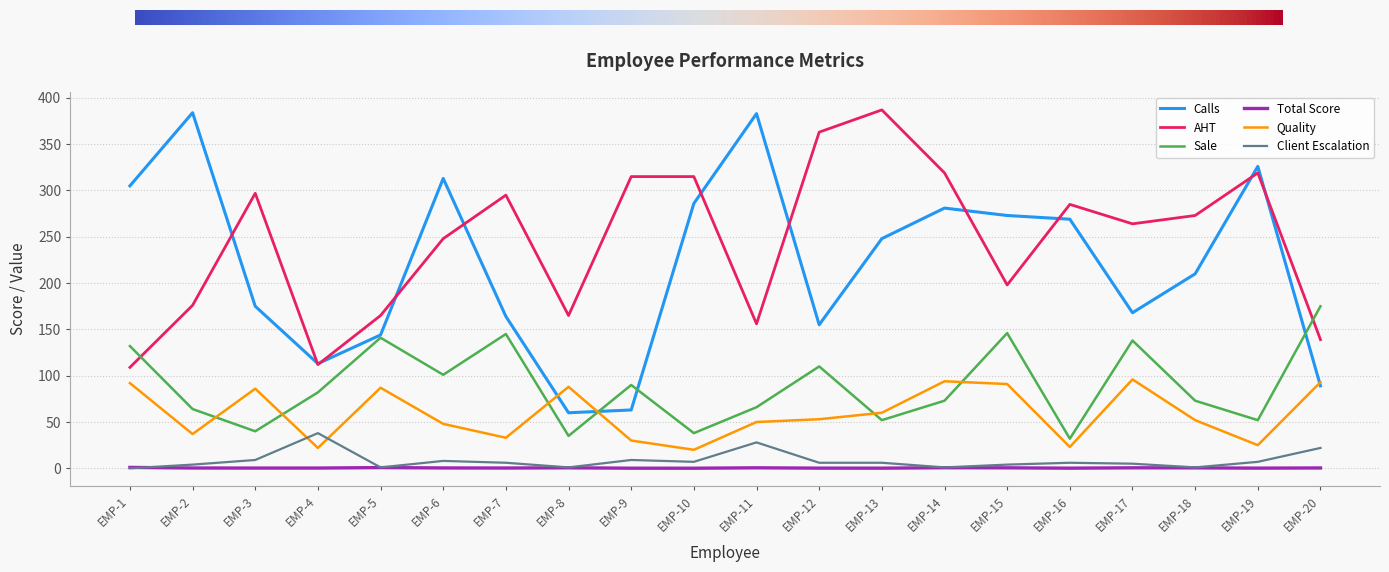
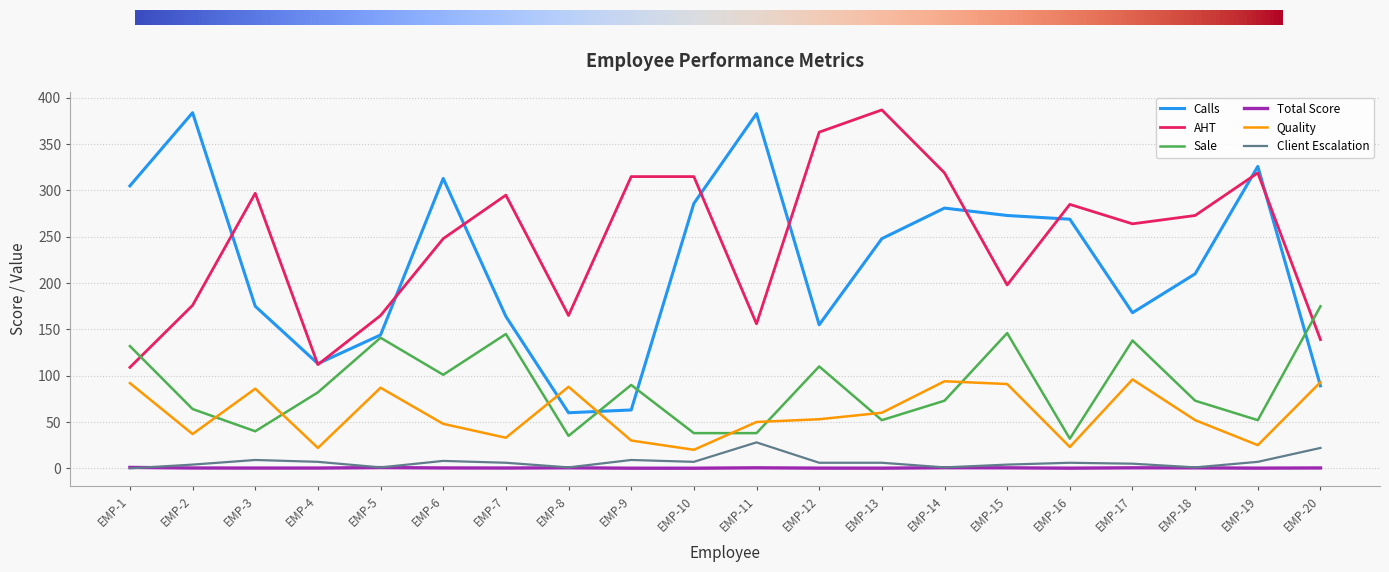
Client Escalation, EMP-4: 40 -> 10
Sale, EMP-11: 70 -> 40
